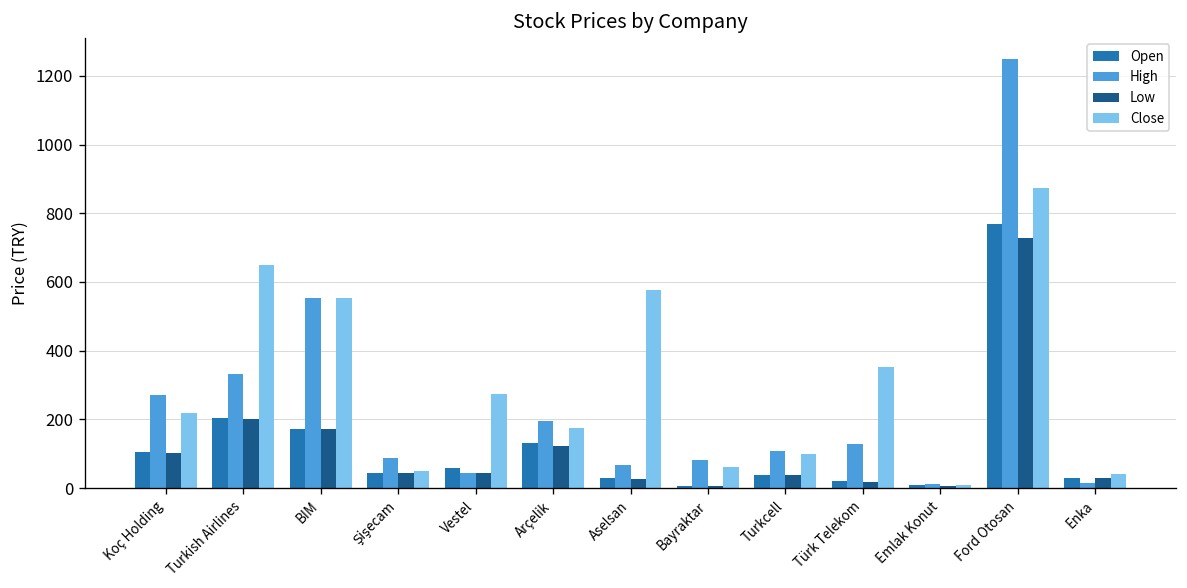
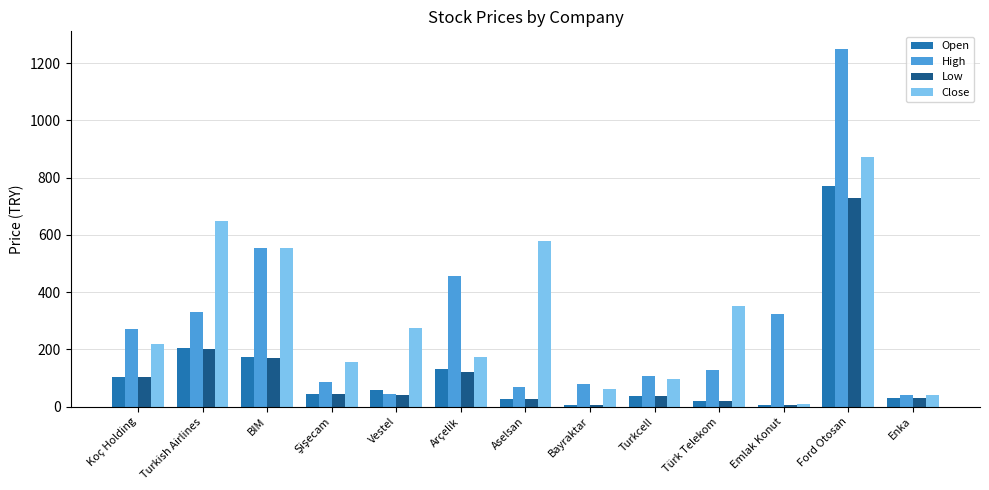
Close, Şişecam: 50 -> 160
High, Arçelik: 200 -> 460
High, Emlak Konut: 10 -> 320
High, Enka: 10 -> 40
